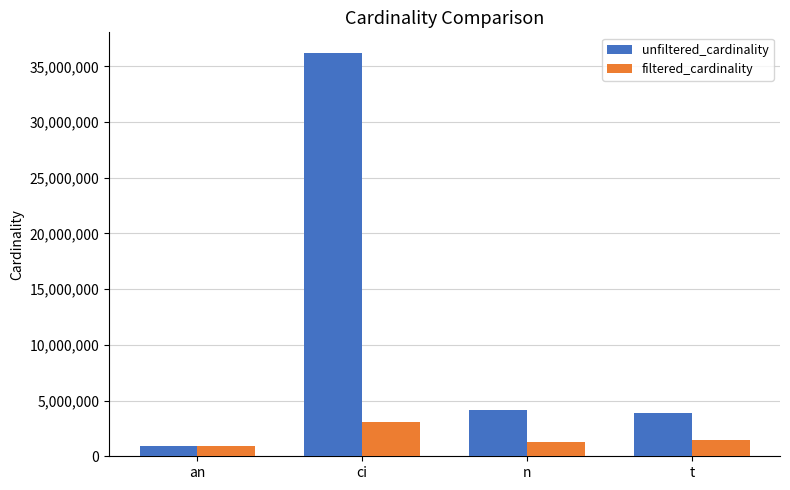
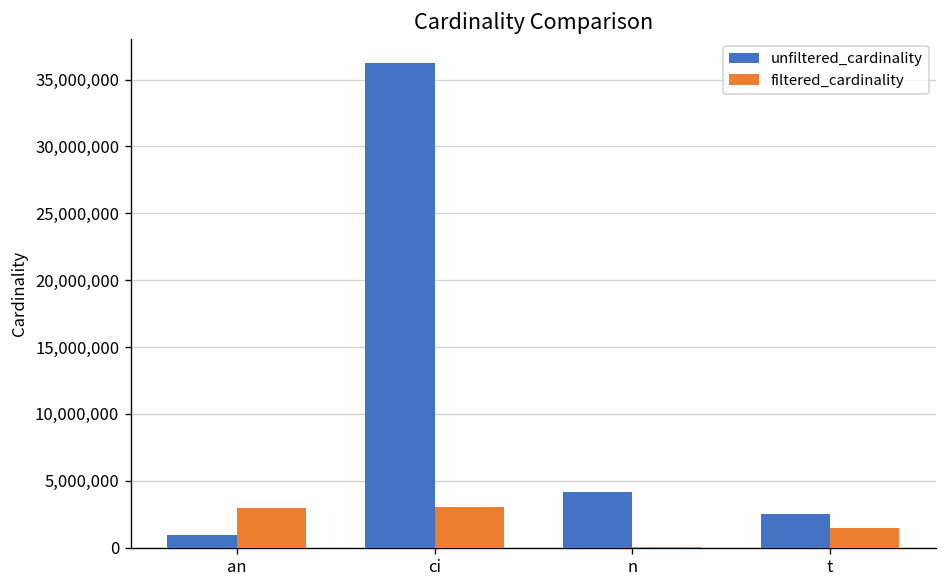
filtered_cardinality, an: 900,000 -> 2,900,000
filtered_cardinality, n: 1,300,000 -> 0
unfiltered_cardinality, t: 3,900,000 -> 2,500,000
